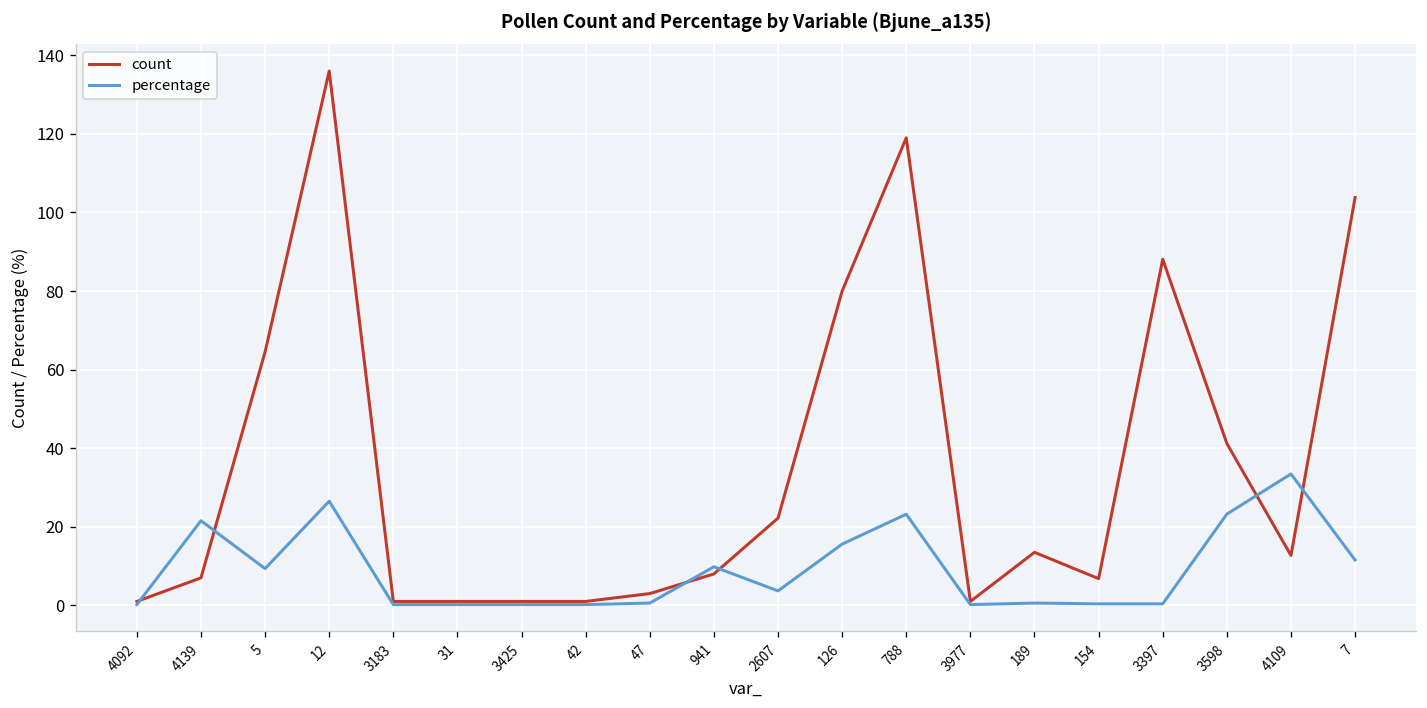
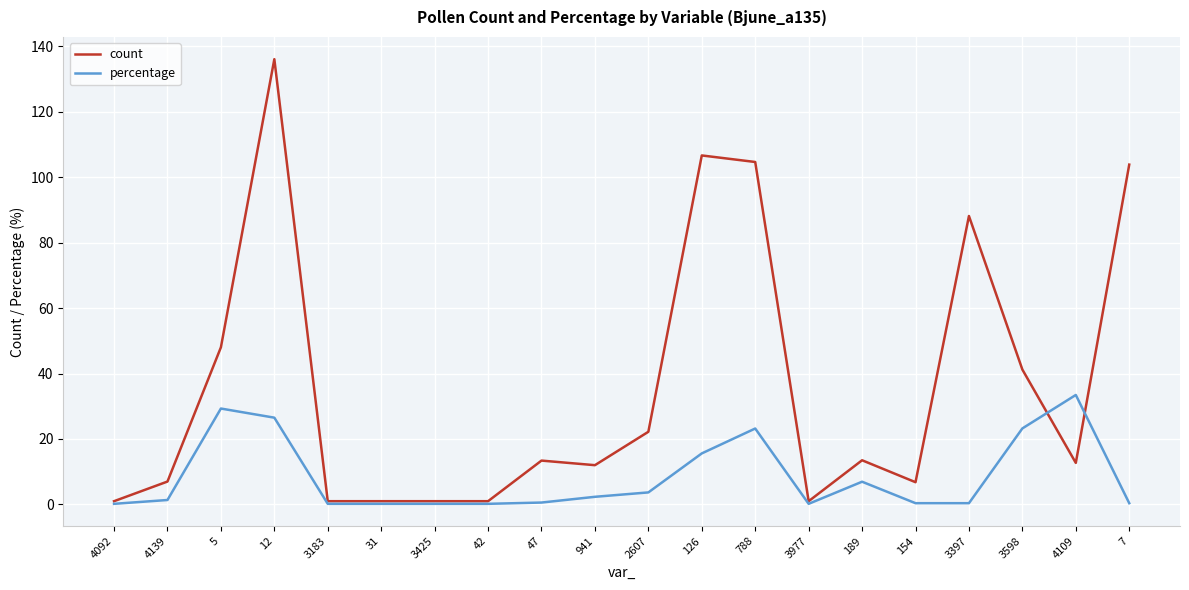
percentage, 4139: 22 -> 1
count, 5: 65 -> 48
percentage, 5: 9 -> 29
count, 47: 3 -> 13
count, 941: 8 -> 12
percentage, 941: 10 -> 2
count, 126: 80 -> 107
count, 788: 119 -> 105
percentage, 189: 1 -> 7
percentage, 7: 12 -> 0
